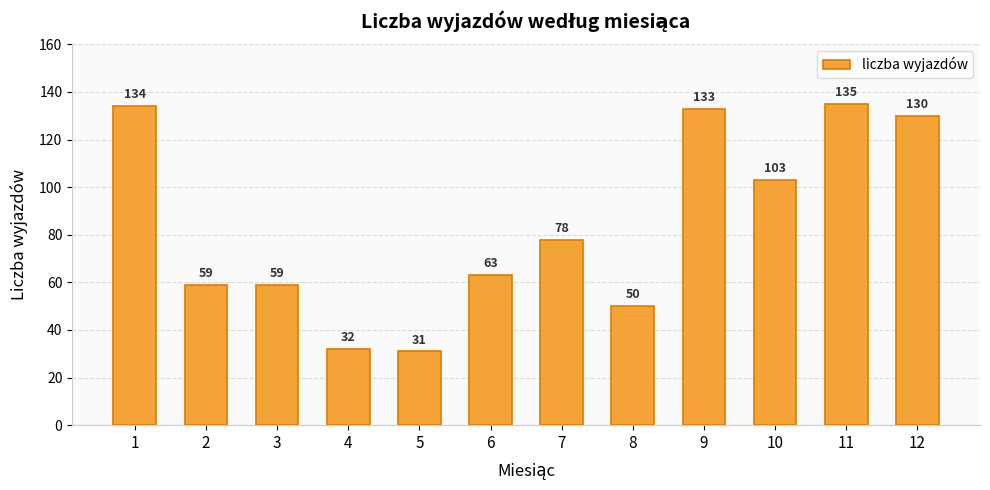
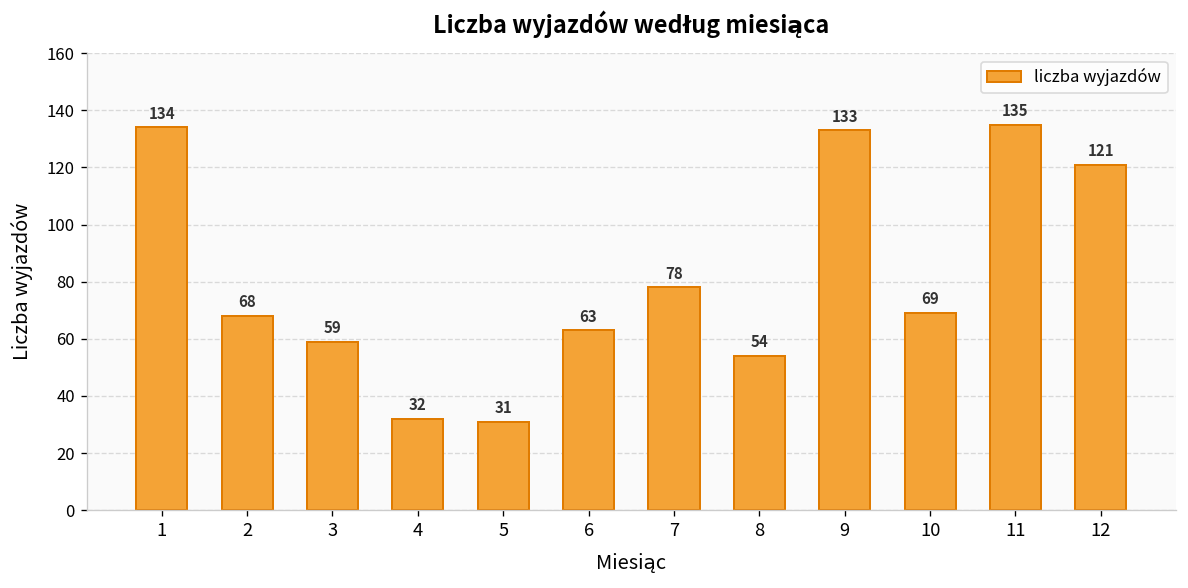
2: 59 -> 68
8: 50 -> 54
10: 103 -> 69
12: 130 -> 121
